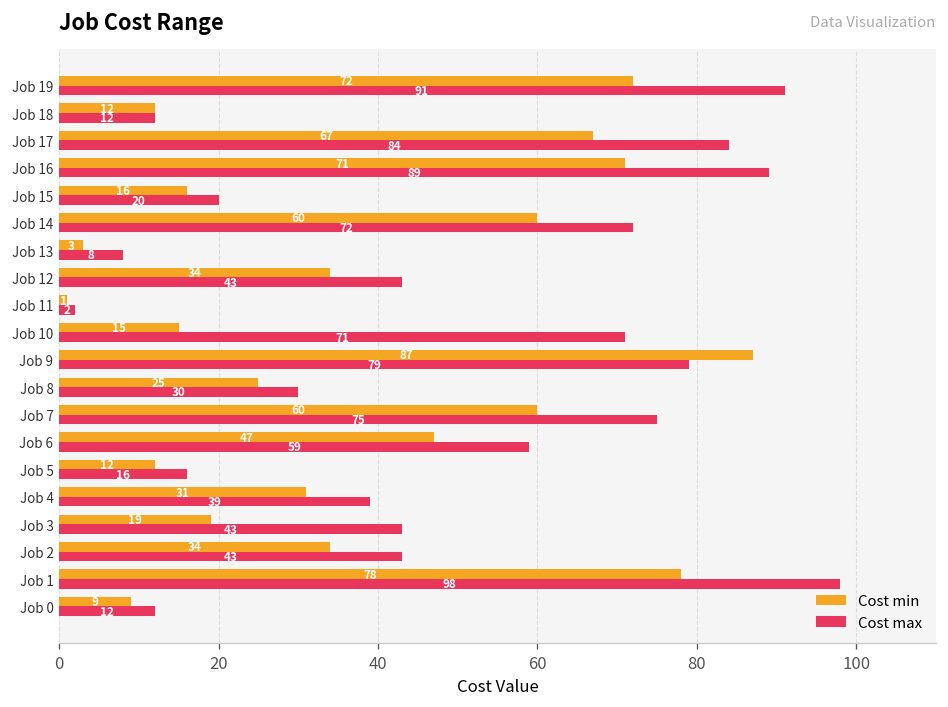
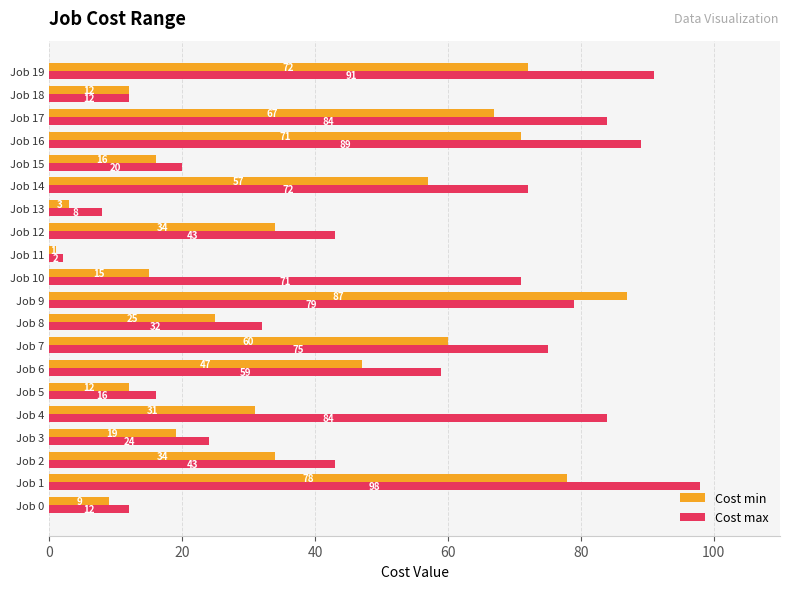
Cost min, Job 14: 60 -> 57
Cost max, Job 8: 30 -> 32
Cost max, Job 4: 39 -> 84
Cost max, Job 3: 43 -> 24
